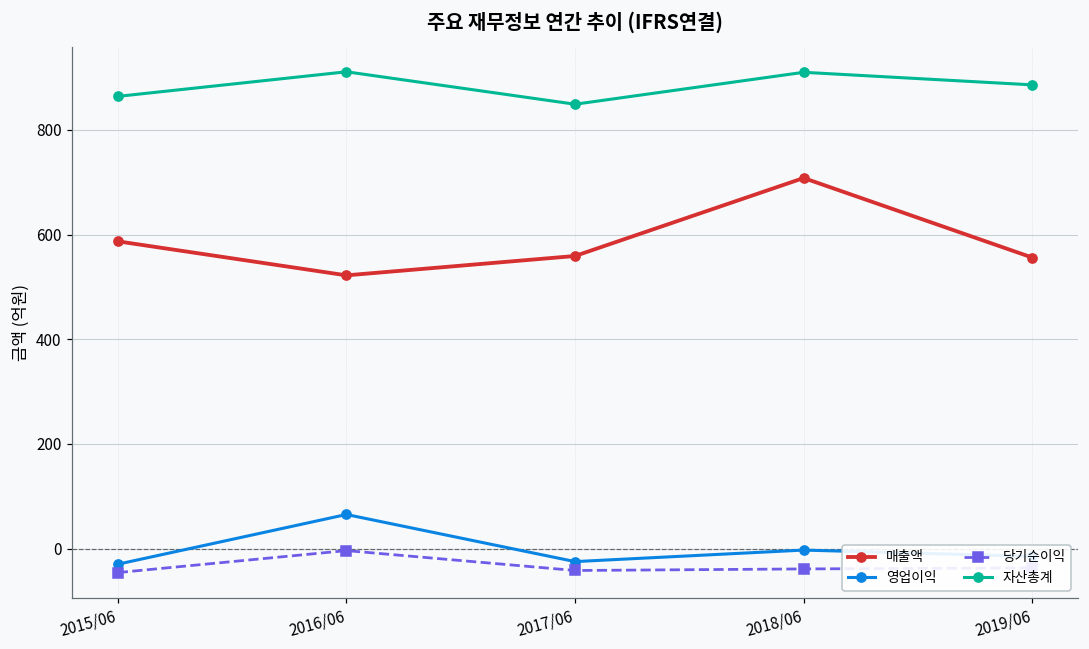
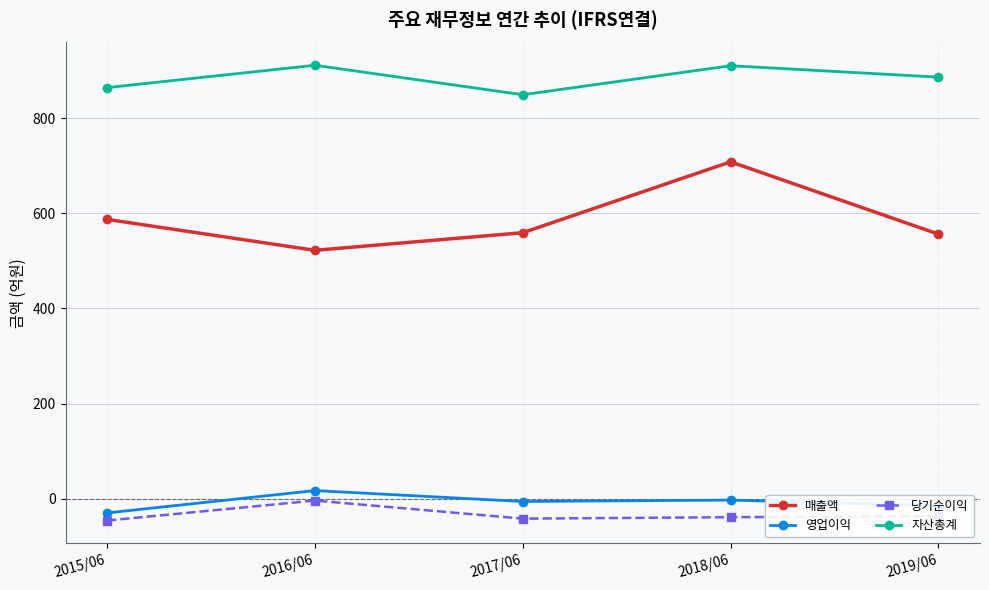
영업이익, 2016/06: 70 -> 20
영업이익, 2017/06: -30 -> -10
